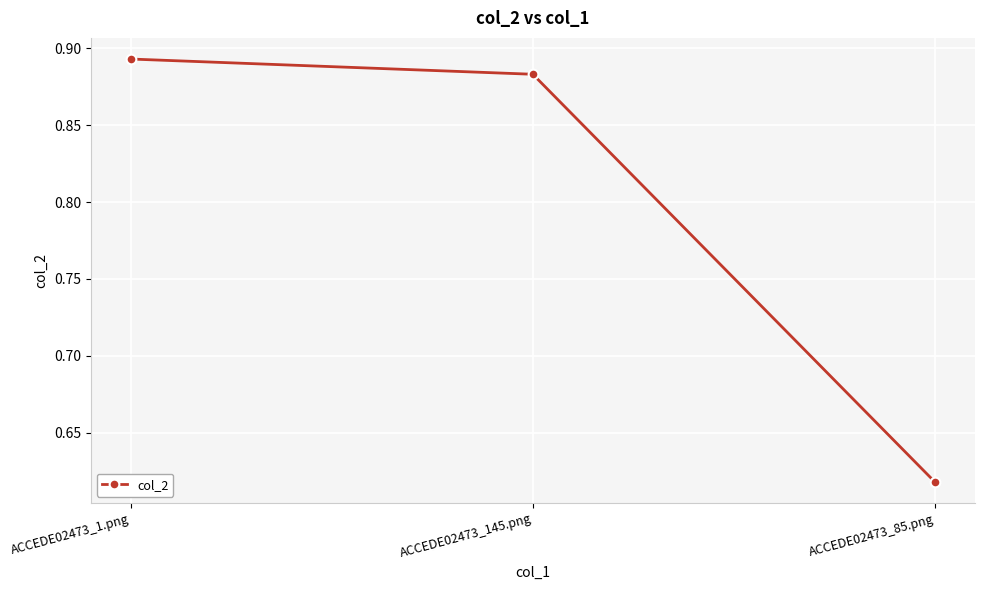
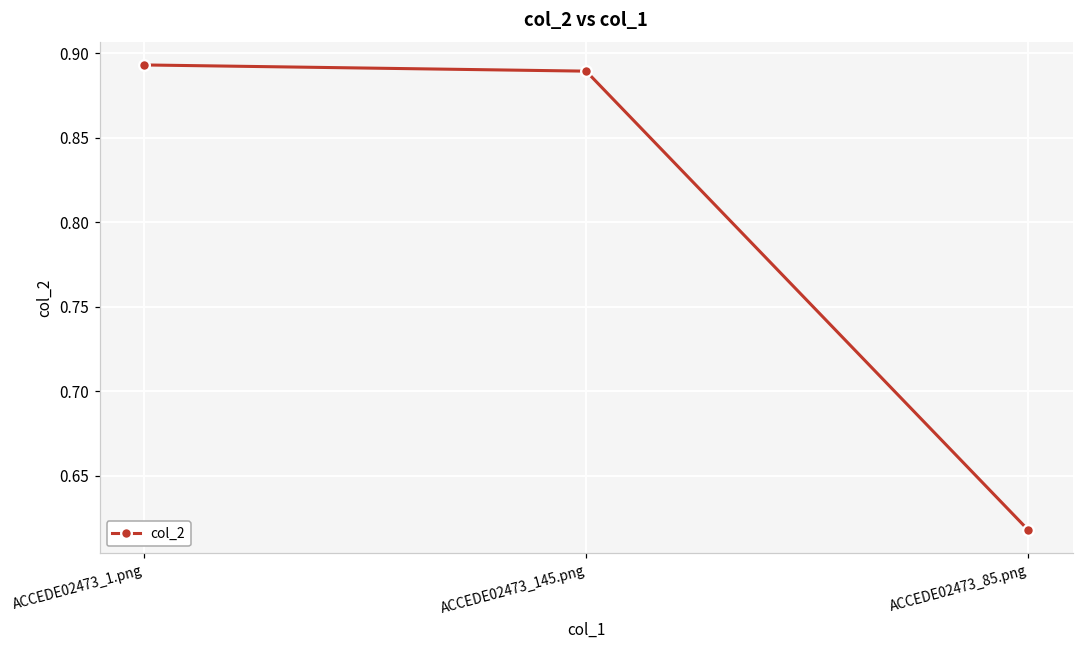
ACCEDE02473_145.png: 0.883 -> 0.889
